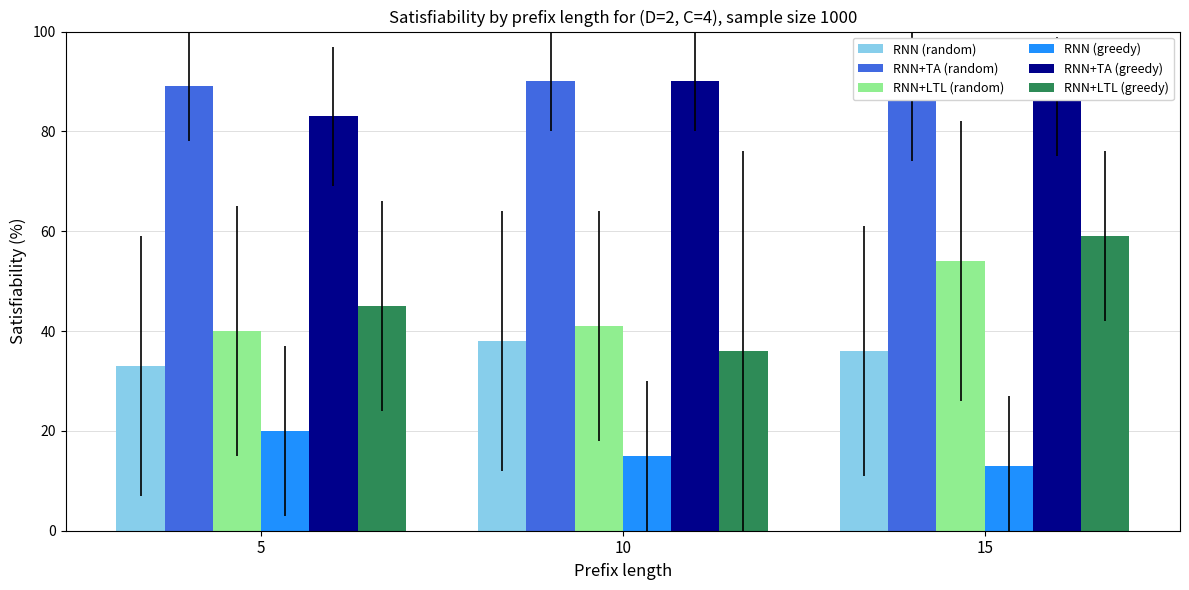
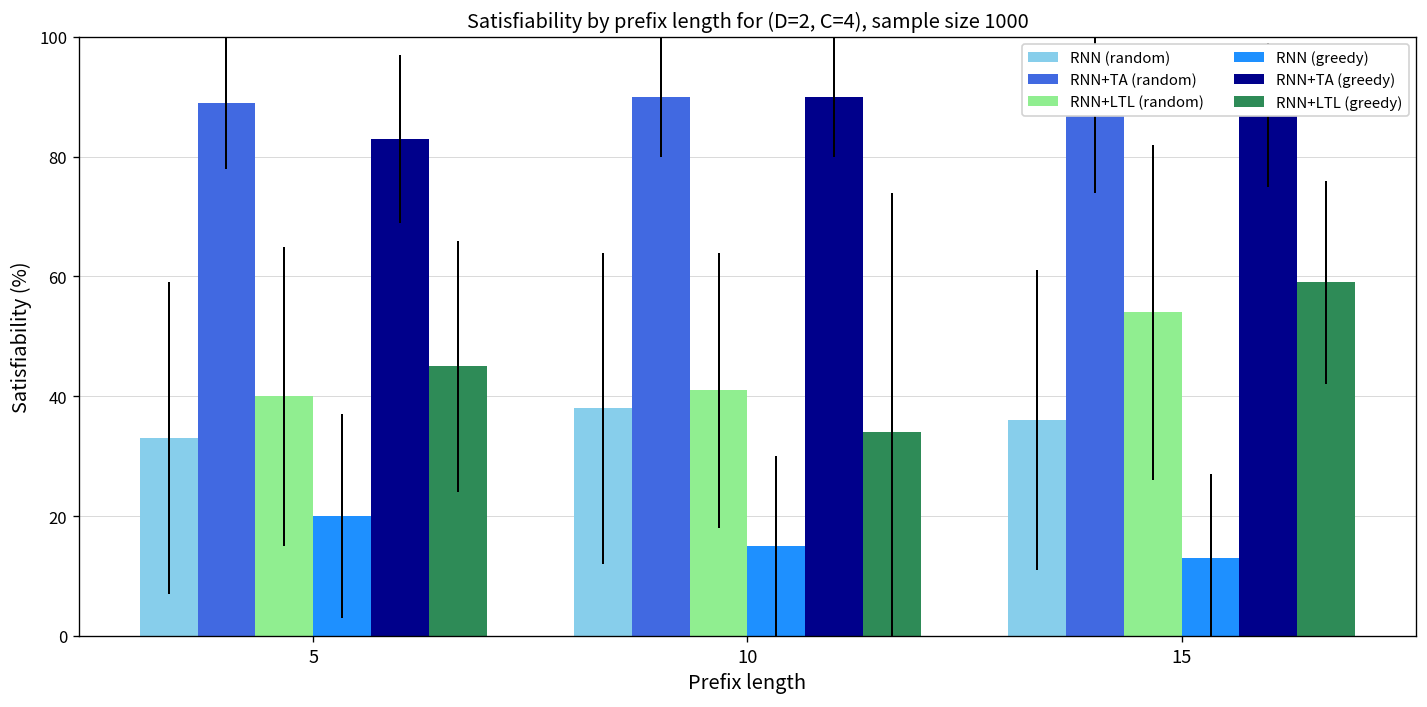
RNN+LTL (greedy), 10: 36 -> 34
